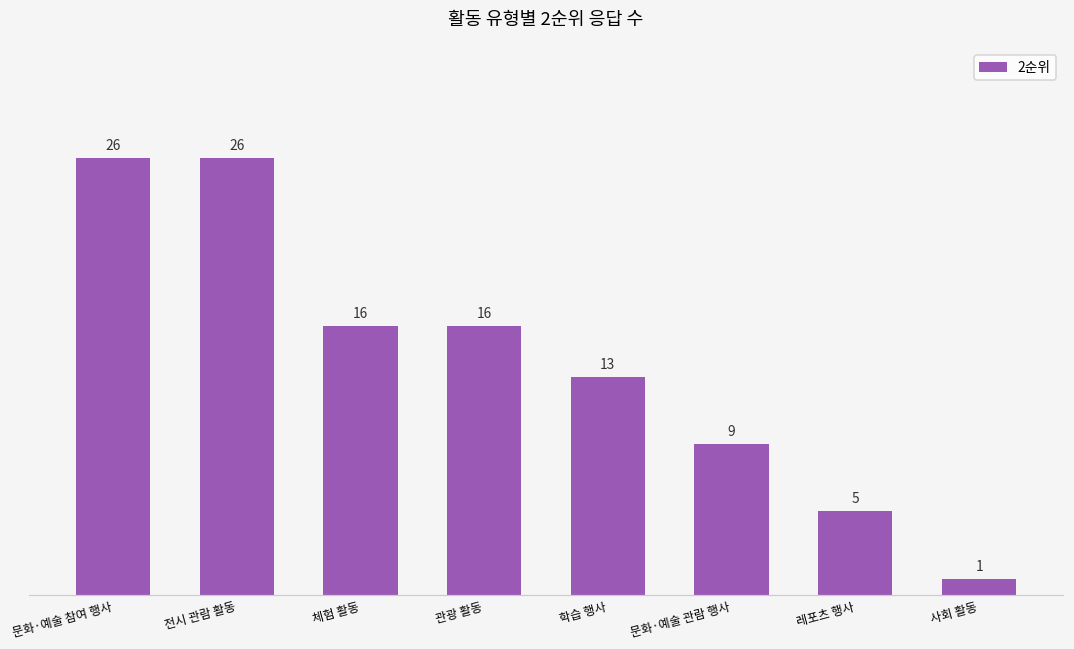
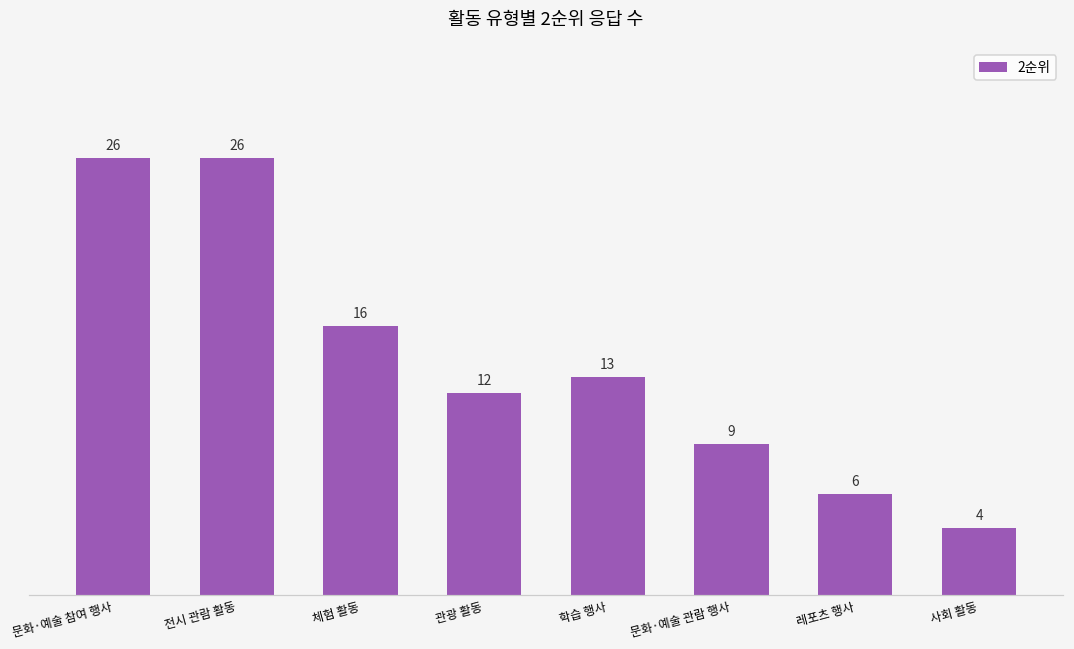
관광 활동: 16 -> 12
레포츠 행사: 5 -> 6
사회 활동: 1 -> 4
